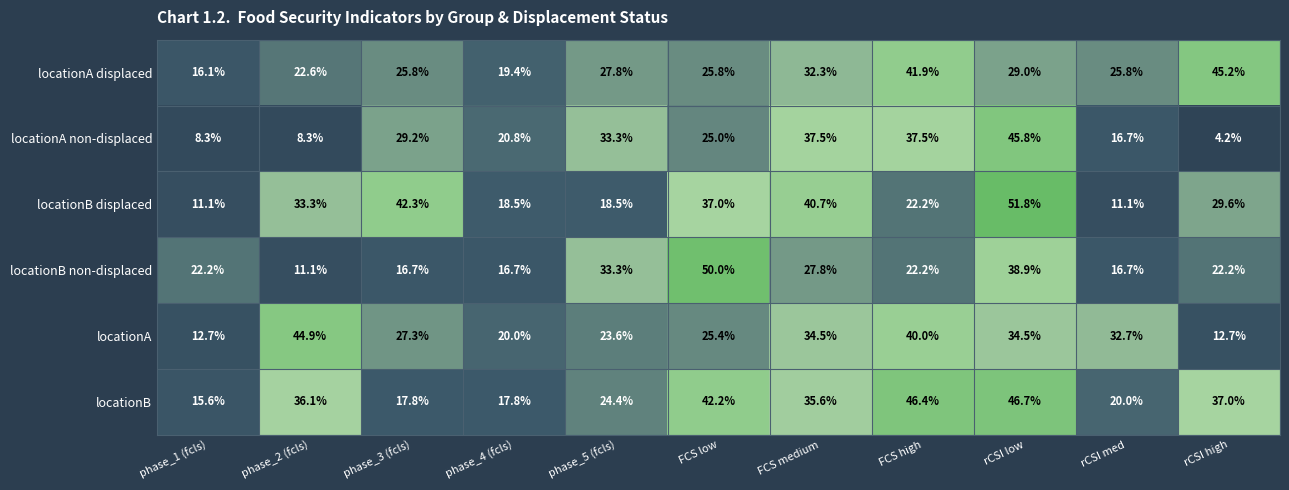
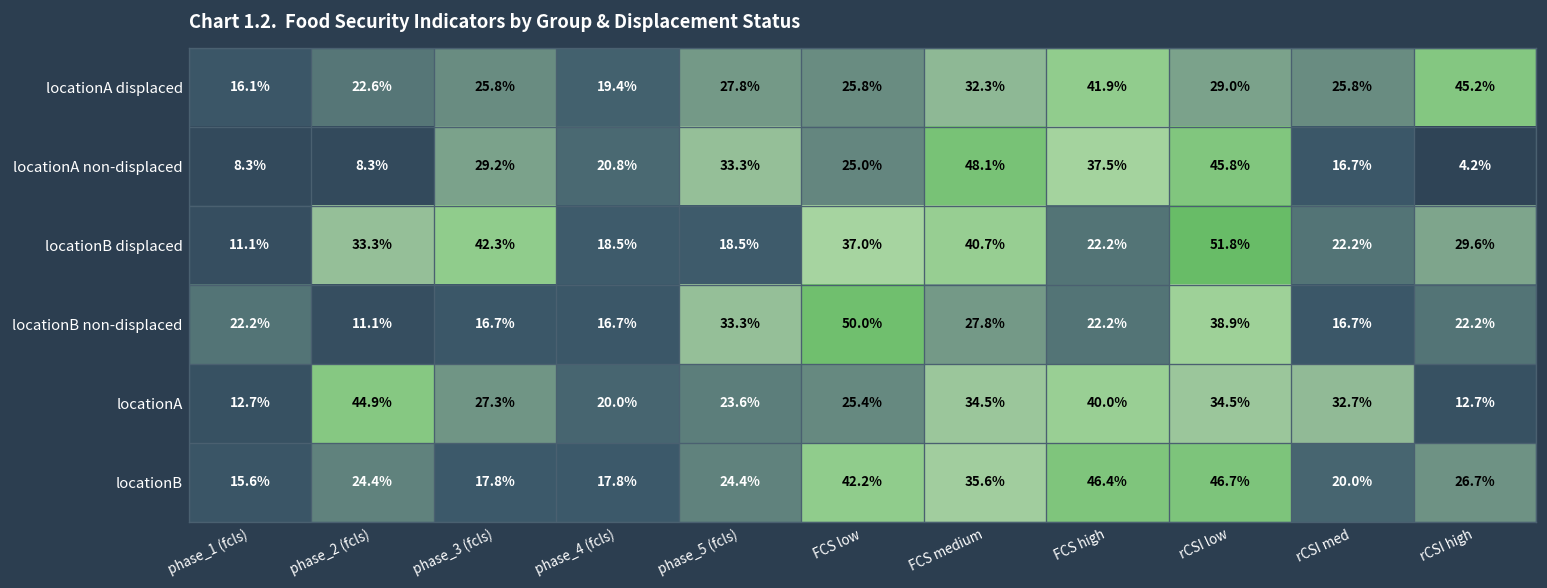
locationA non-displaced, FCS medium: 37.5% -> 48.1%
locationB displaced, rCSI med: 11.1% -> 22.2%
locationB, phase_2 (fcls): 36.1% -> 24.4%
locationB, rCSI high: 37.0% -> 26.7%
